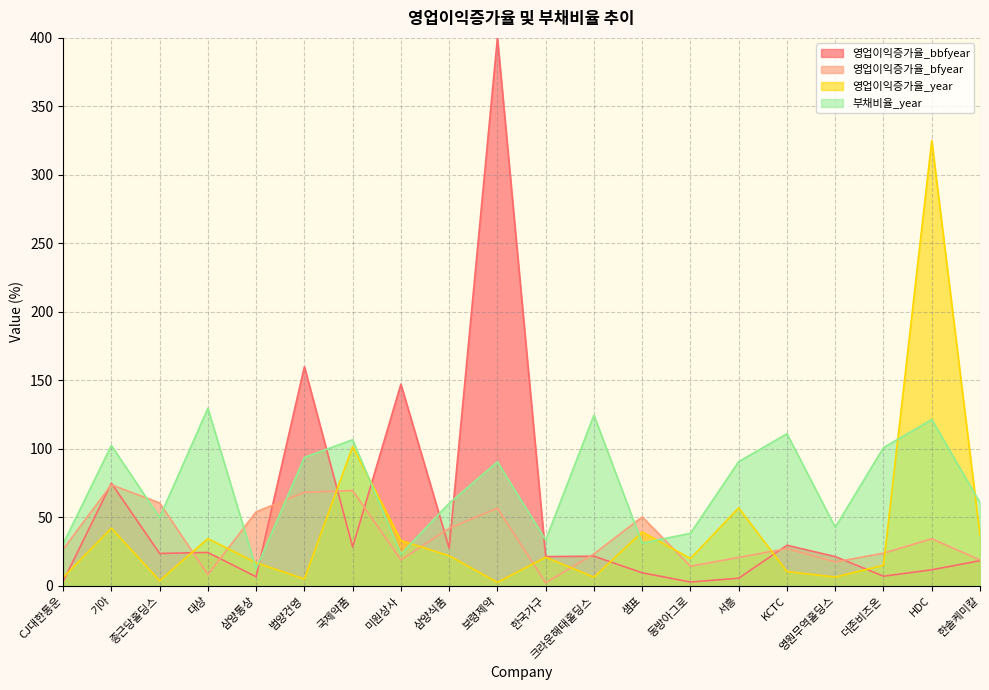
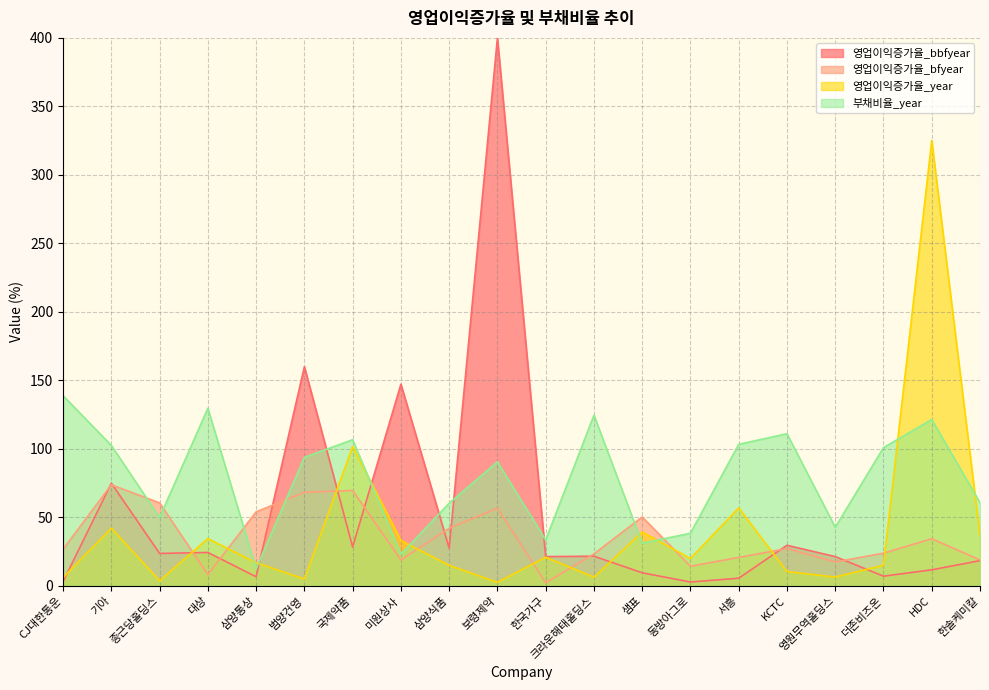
부채비율_year, CJ대한통운: 30 -> 139
영업이익증가율_year, 삼양식품: 22 -> 15
부채비율_year, 서흥: 91 -> 103
